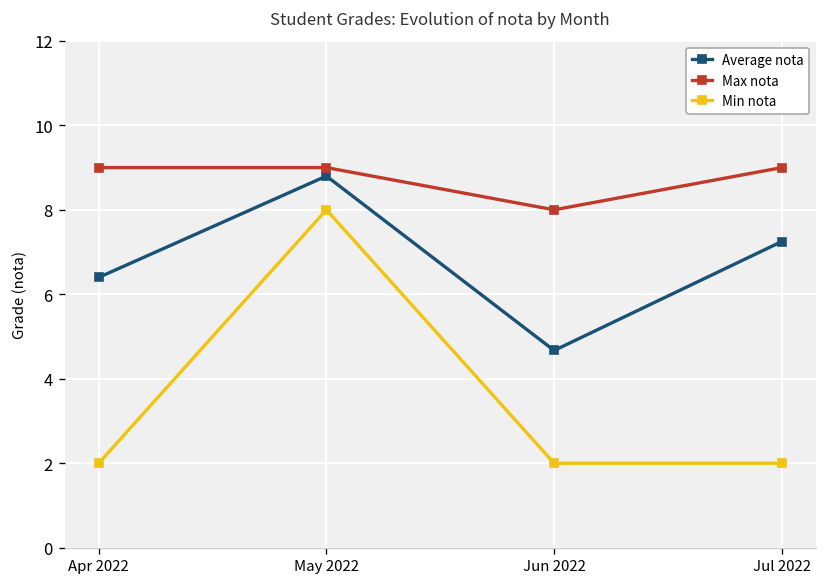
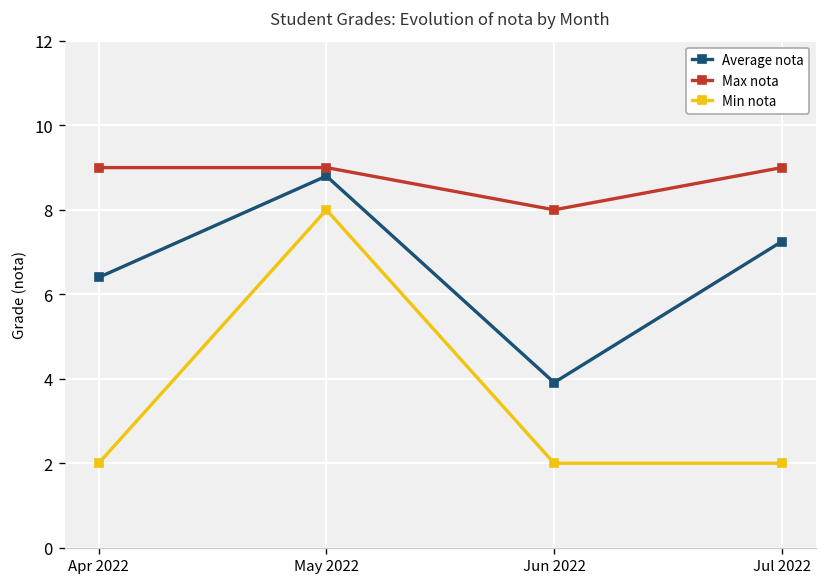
Average nota, Jun 2022: 4.7 -> 3.9
